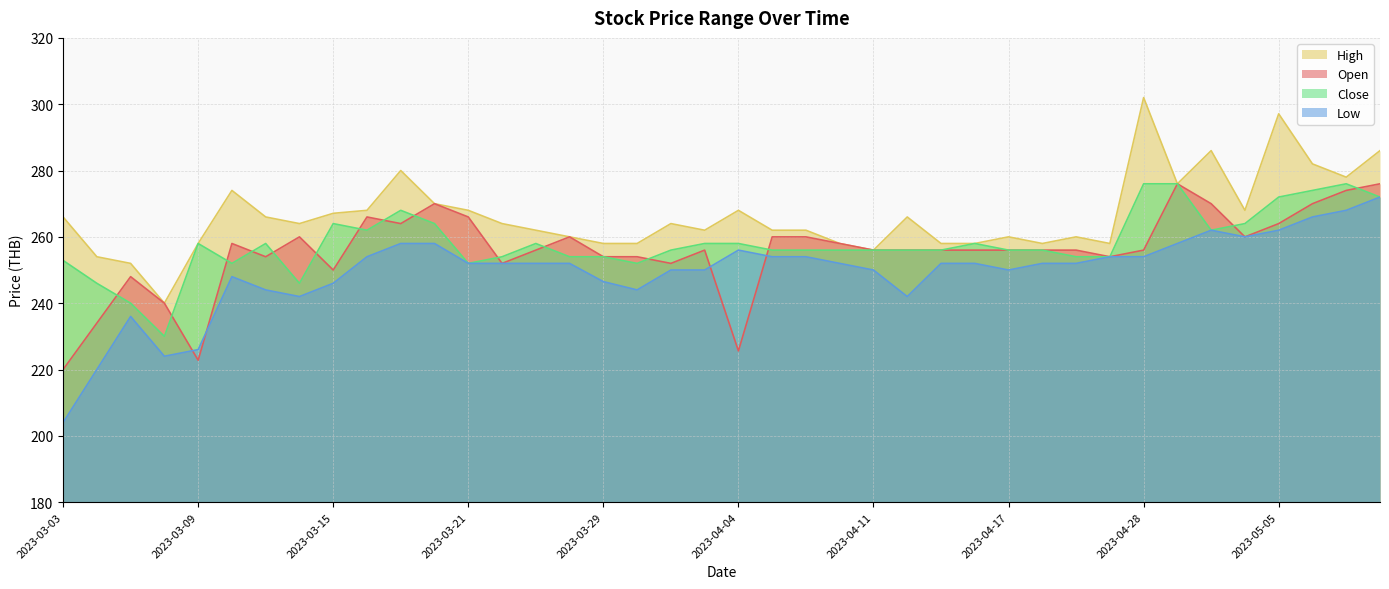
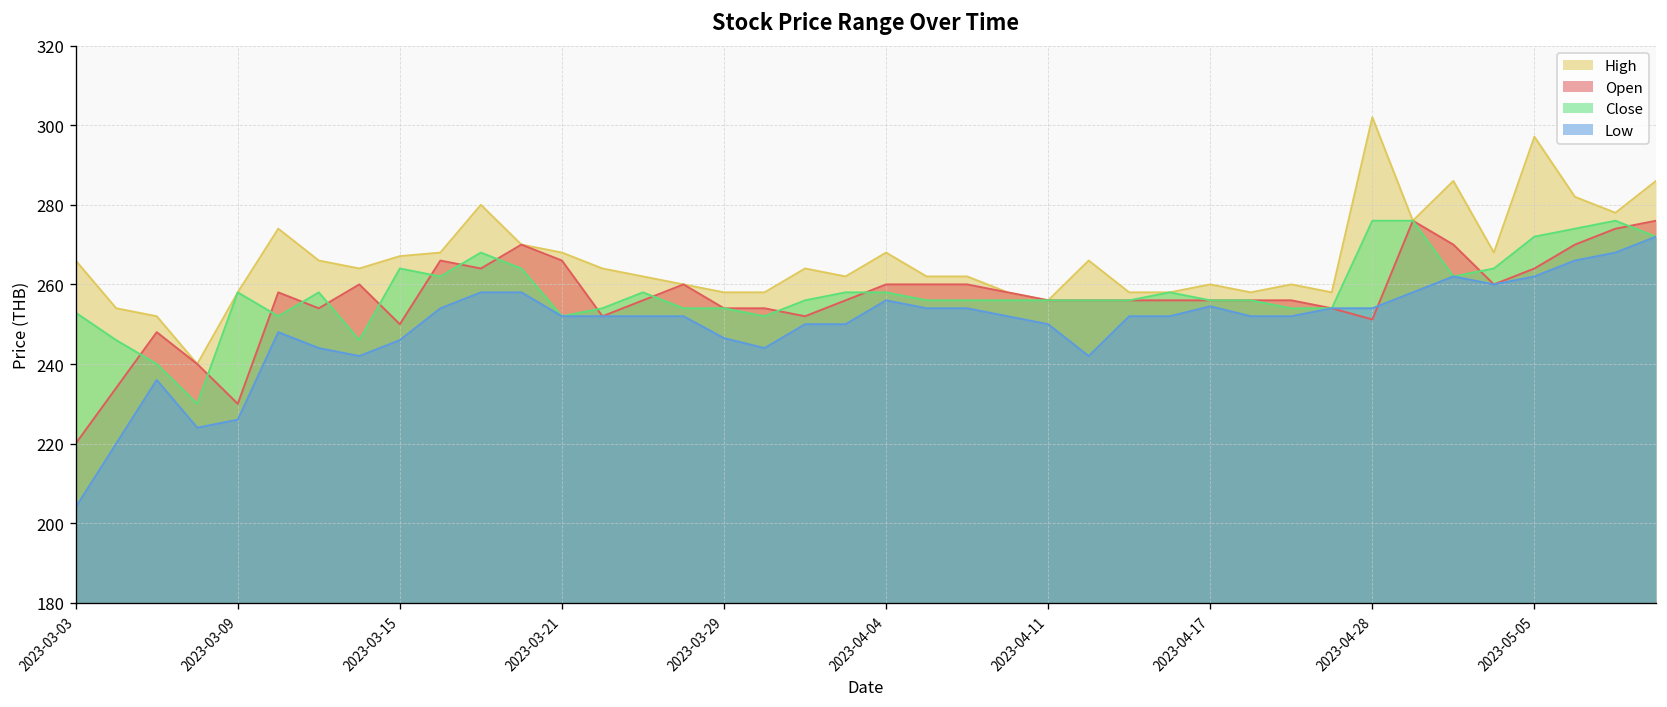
Open, 2023-03-09: 223 -> 230
Open, 2023-04-04: 226 -> 260
Low, 2023-04-17: 250 -> 255
Open, 2023-04-28: 256 -> 251
